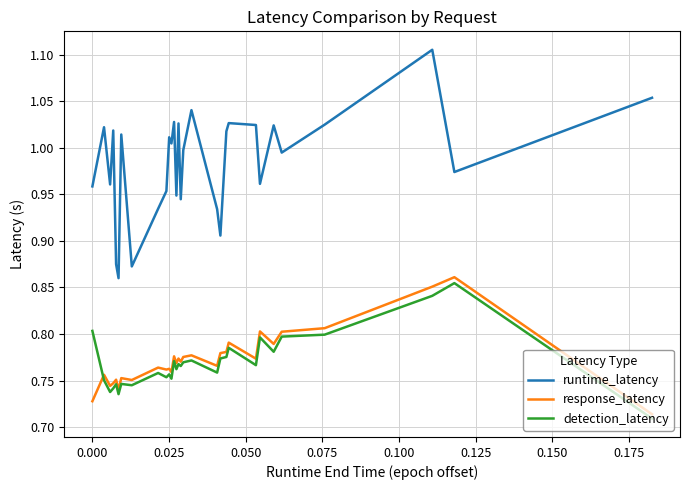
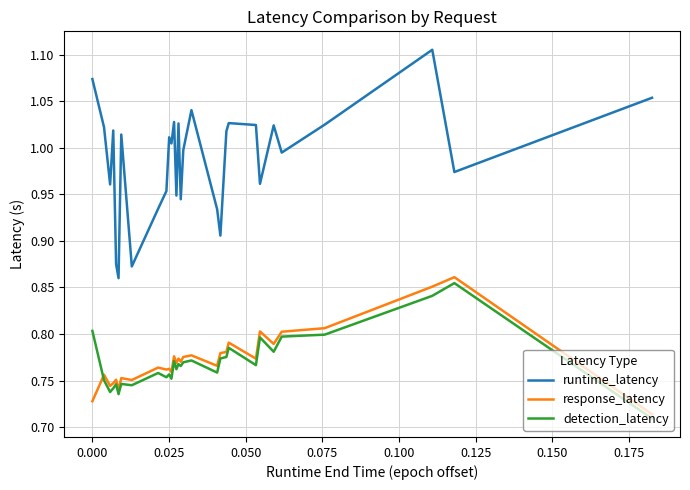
runtime_latency, 0.000: 0.96 -> 1.07
